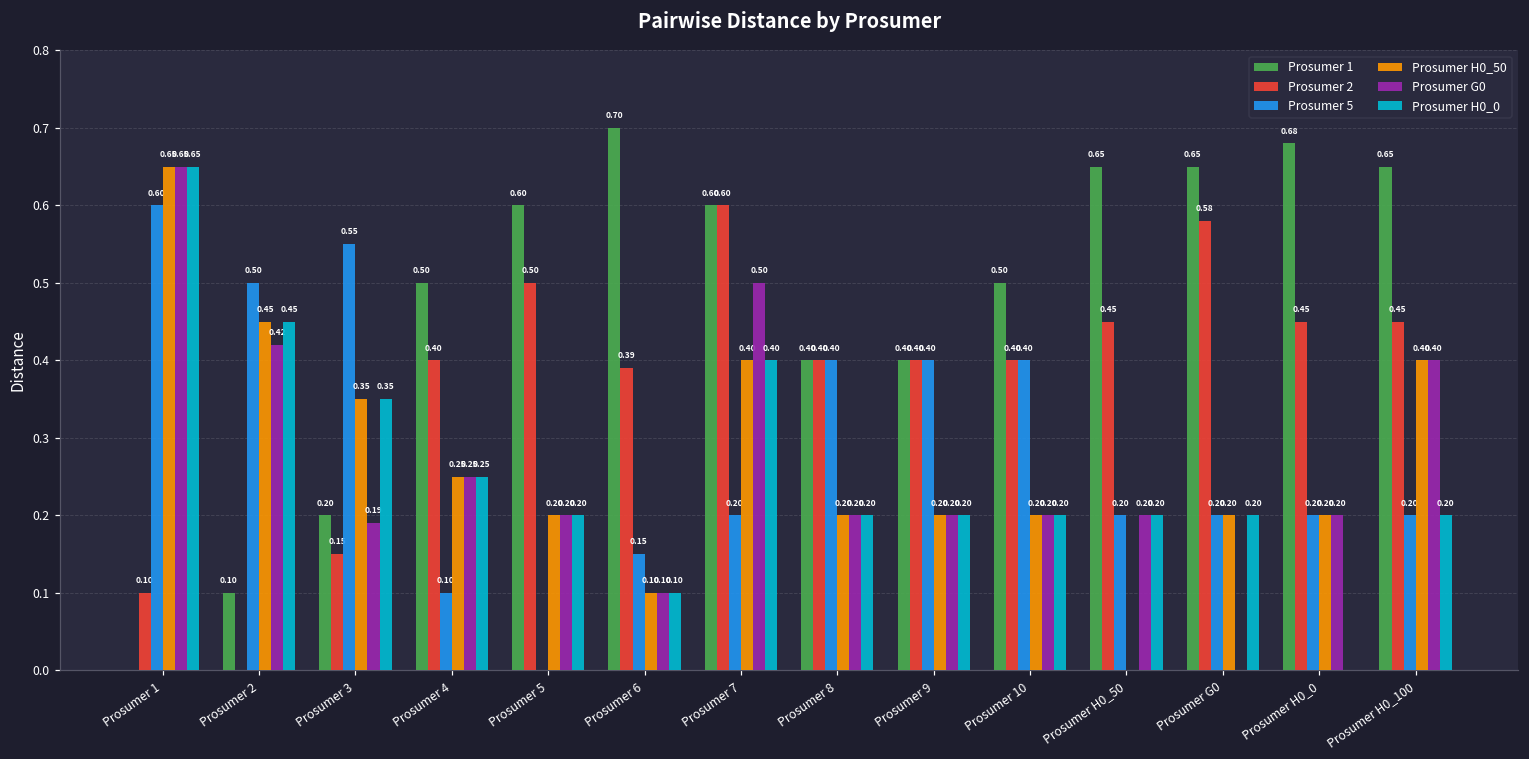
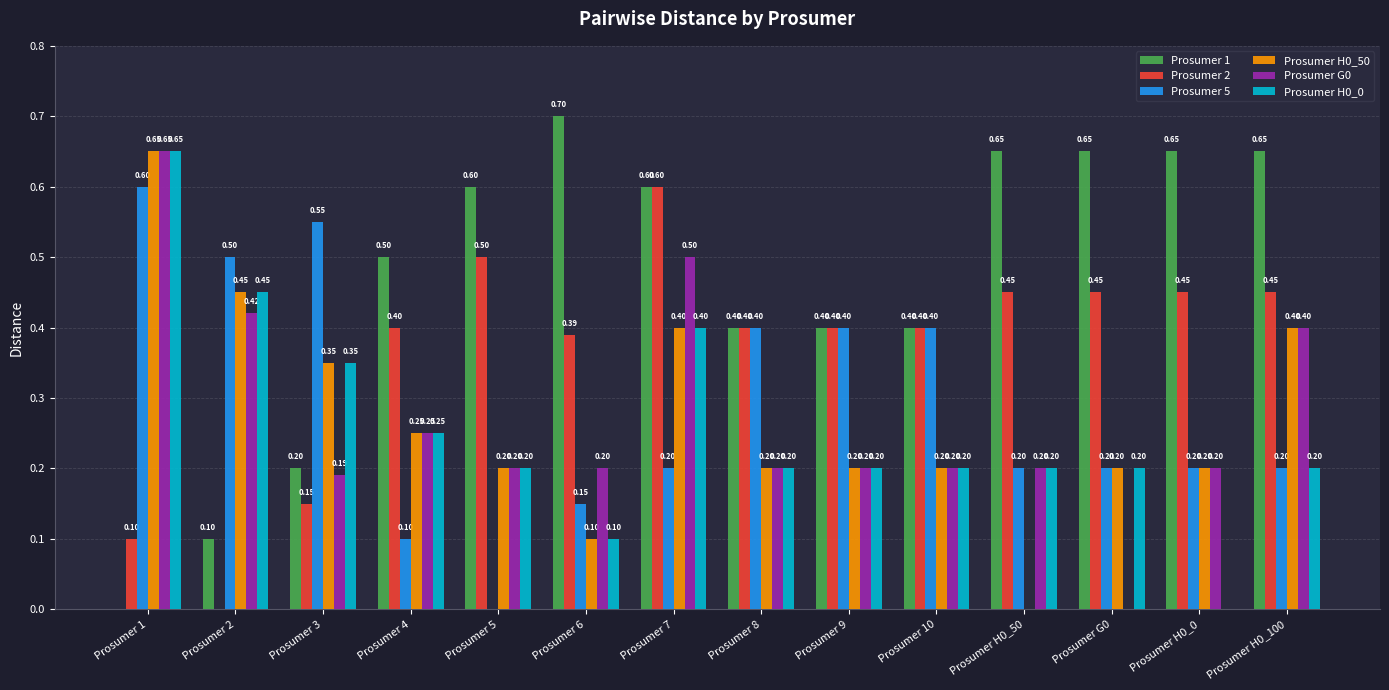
Prosumer G0, Prosumer 6: 0.10 -> 0.20
Prosumer 1, Prosumer 10: 0.50 -> 0.40
Prosumer 2, Prosumer G0: 0.58 -> 0.45
Prosumer 1, Prosumer H0_0: 0.68 -> 0.65
